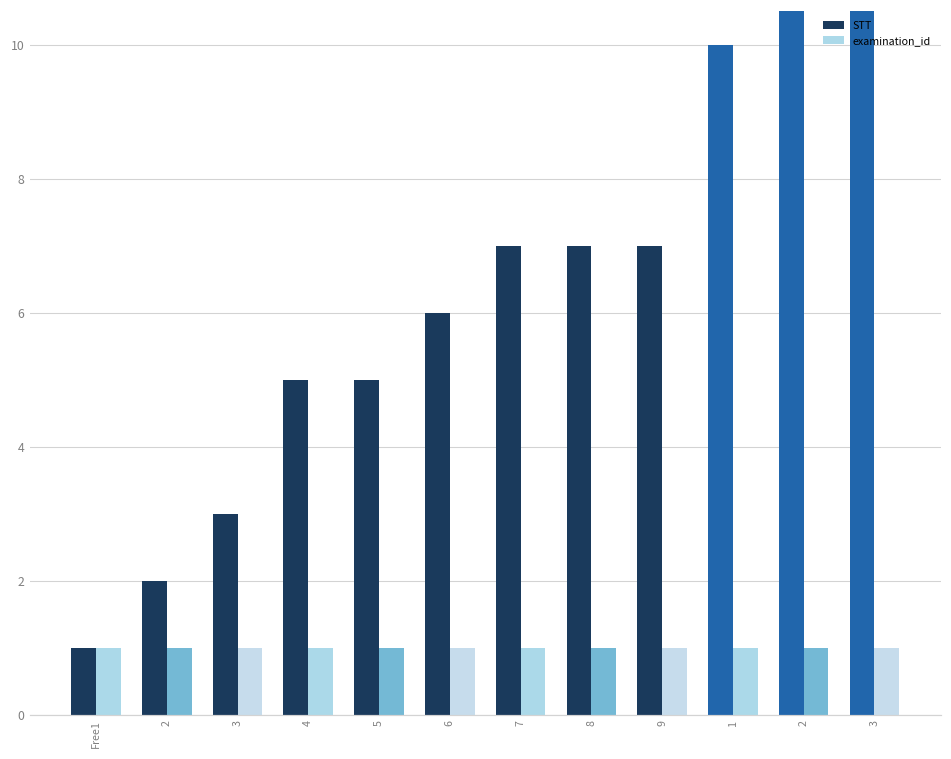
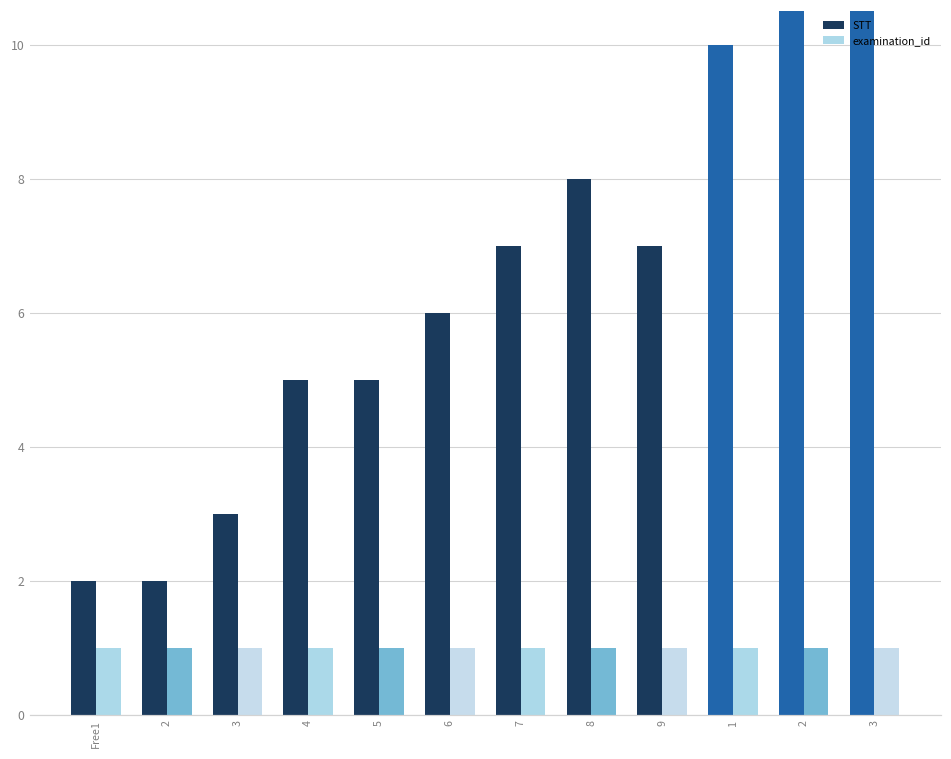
STT, Free1: 1 -> 2
STT, 8: 7 -> 8
